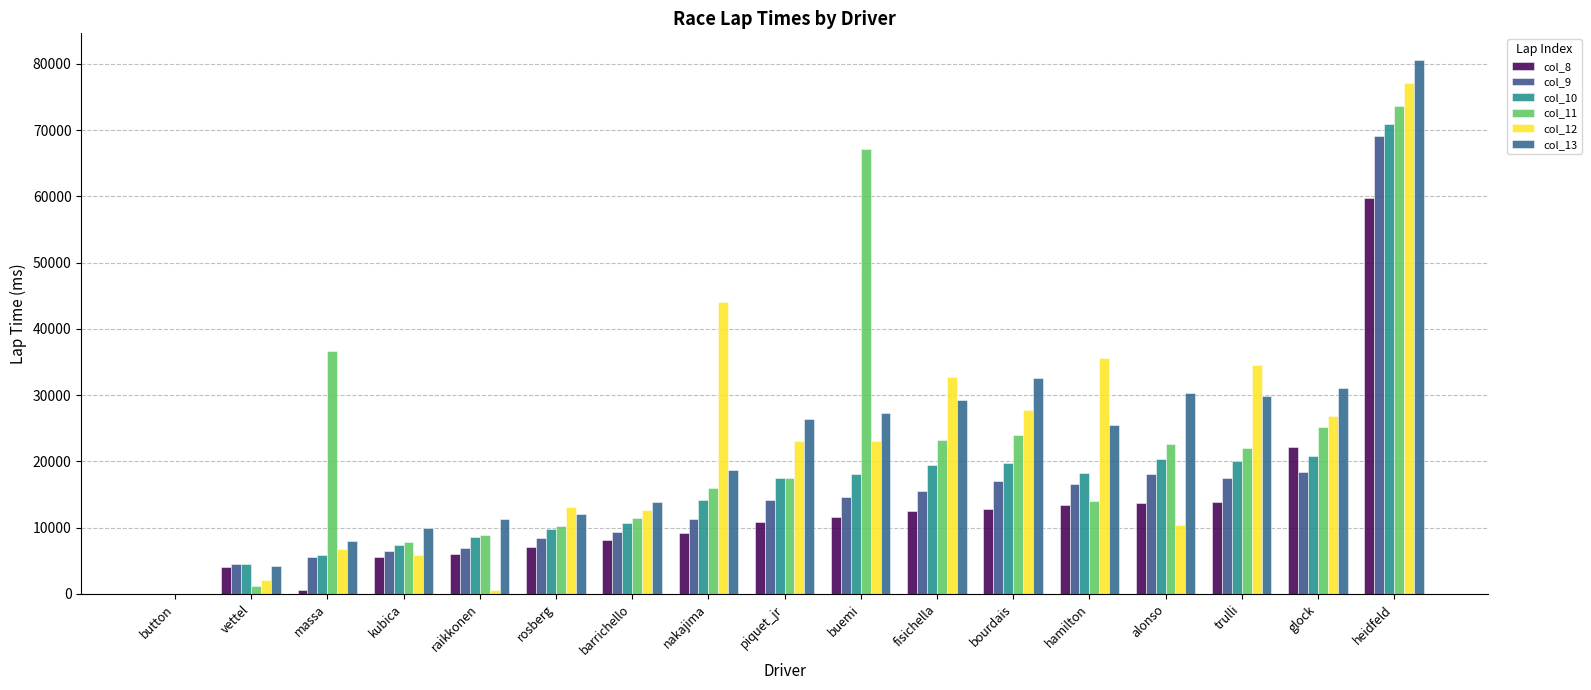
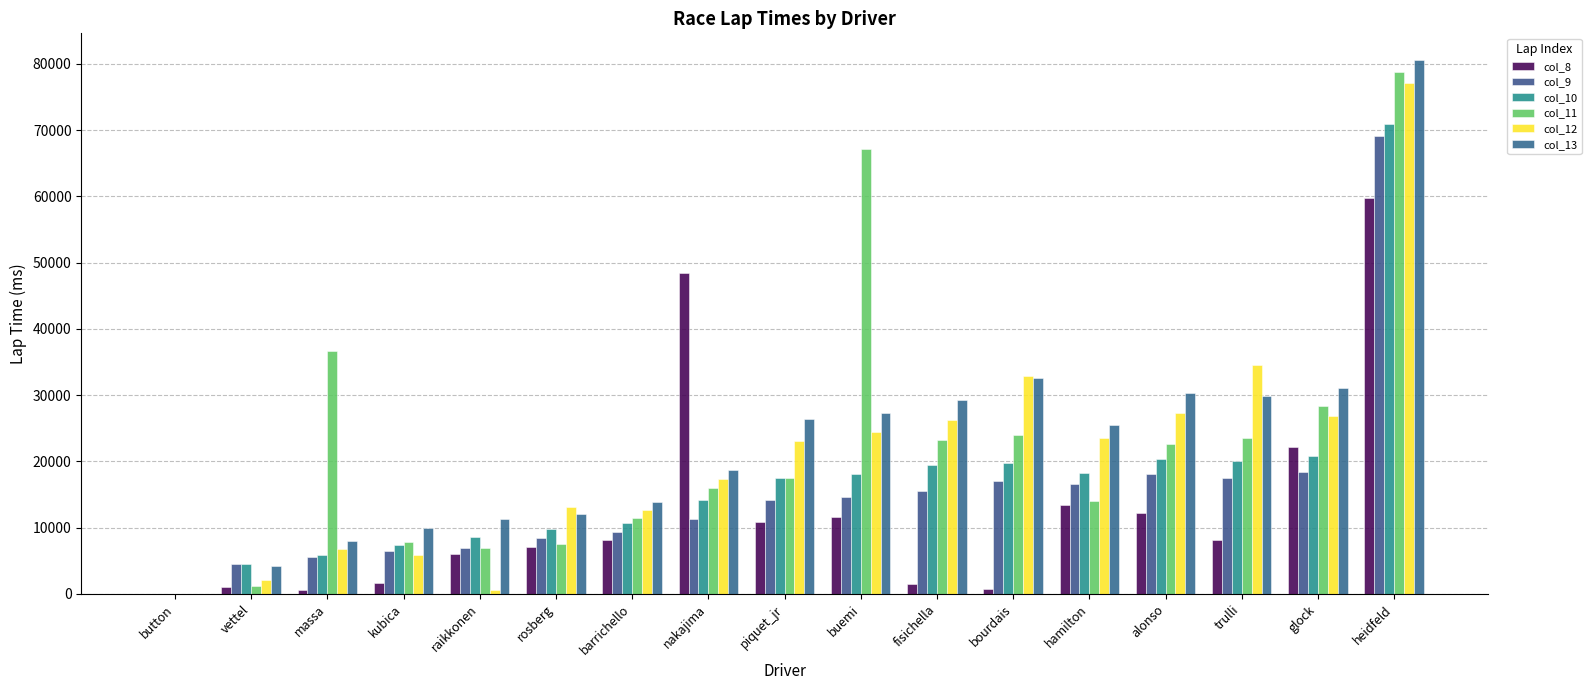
col_8, vettel: 4000 -> 1000
col_8, kubica: 6000 -> 2000
col_11, raikkonen: 9000 -> 7000
col_11, rosberg: 10000 -> 7000
col_8, nakajima: 9000 -> 48000
col_12, nakajima: 44000 -> 17000
col_12, buemi: 23000 -> 25000
col_8, fisichella: 12000 -> 2000
col_12, fisichella: 33000 -> 26000
col_8, bourdais: 13000 -> 1000
col_12, bourdais: 28000 -> 33000
col_12, hamilton: 36000 -> 24000
col_8, alonso: 14000 -> 12000
col_12, alonso: 10000 -> 27000
col_8, trulli: 14000 -> 8000
col_11, trulli: 22000 -> 24000
col_11, glock: 25000 -> 28000
col_11, heidfeld: 74000 -> 79000
